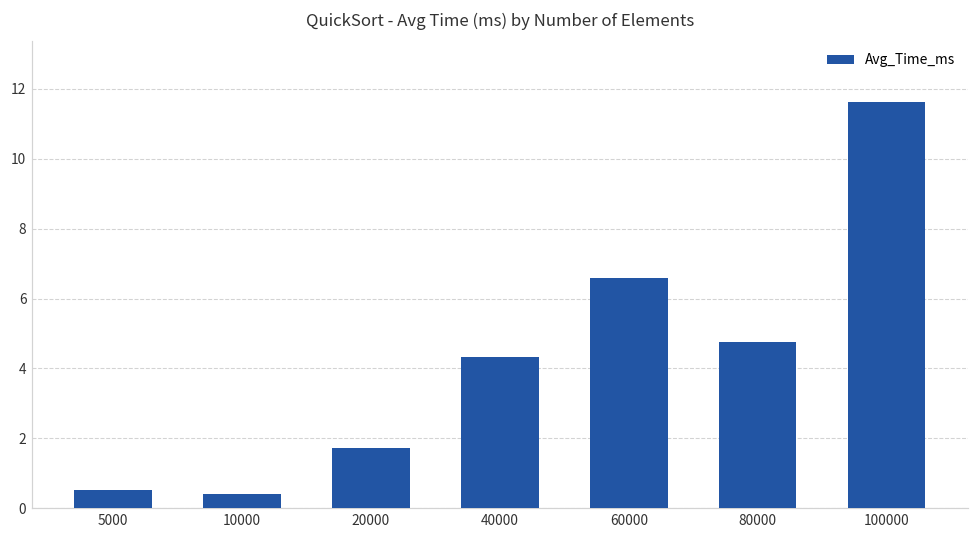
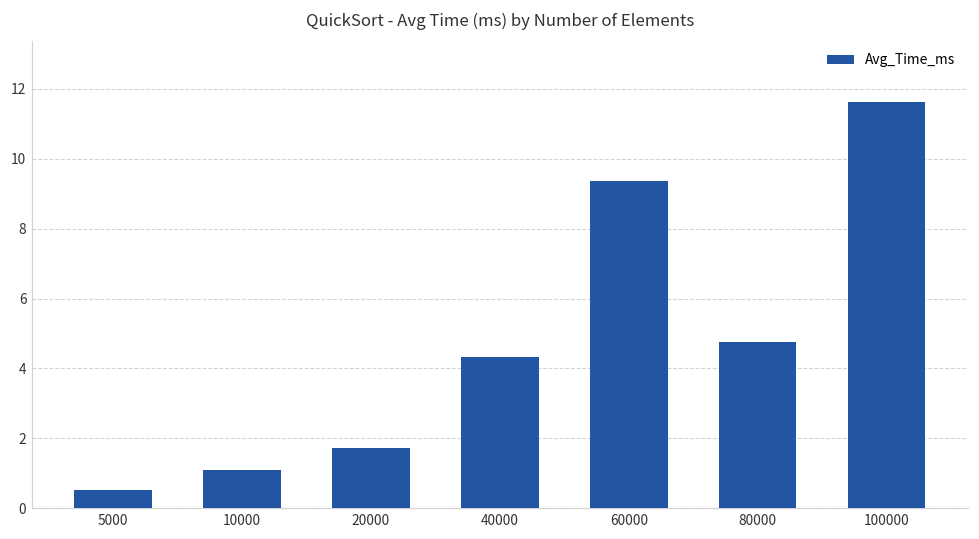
10000: 0.4 -> 1.1
60000: 6.6 -> 9.4
